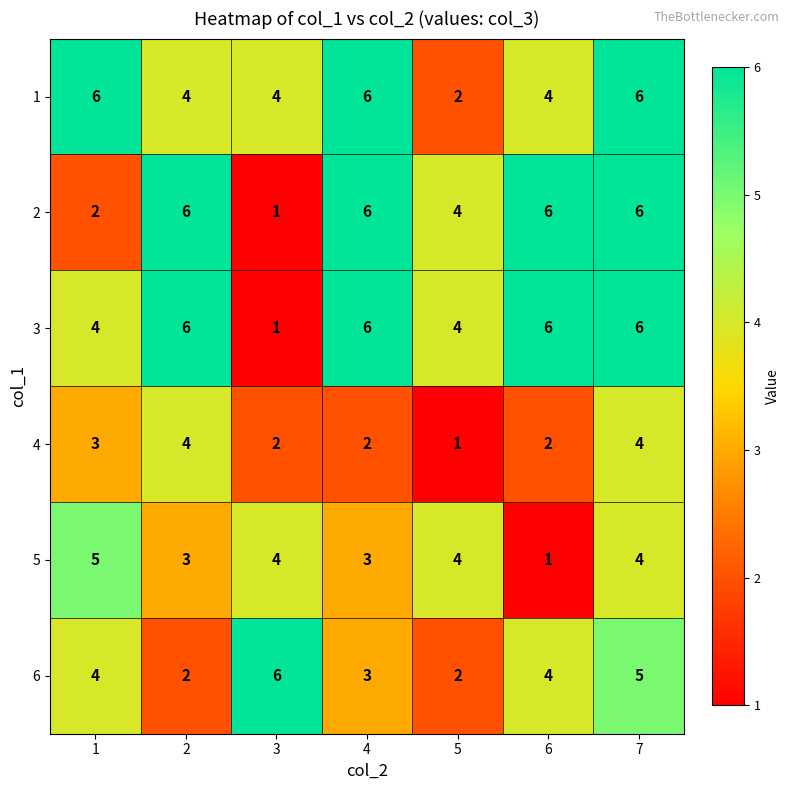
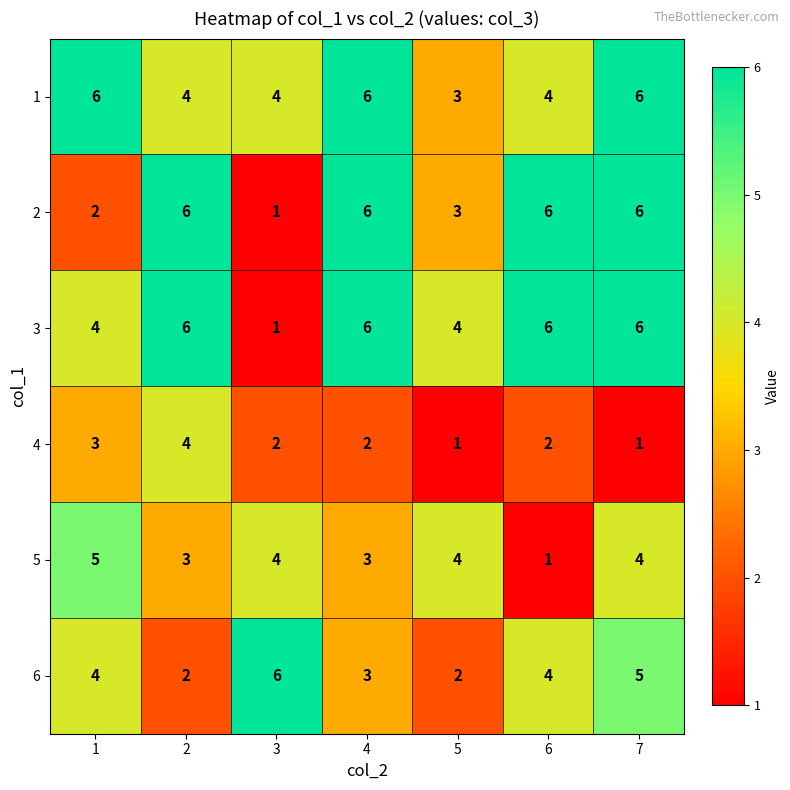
1, 5: 2 -> 3
2, 5: 4 -> 3
4, 7: 4 -> 1
